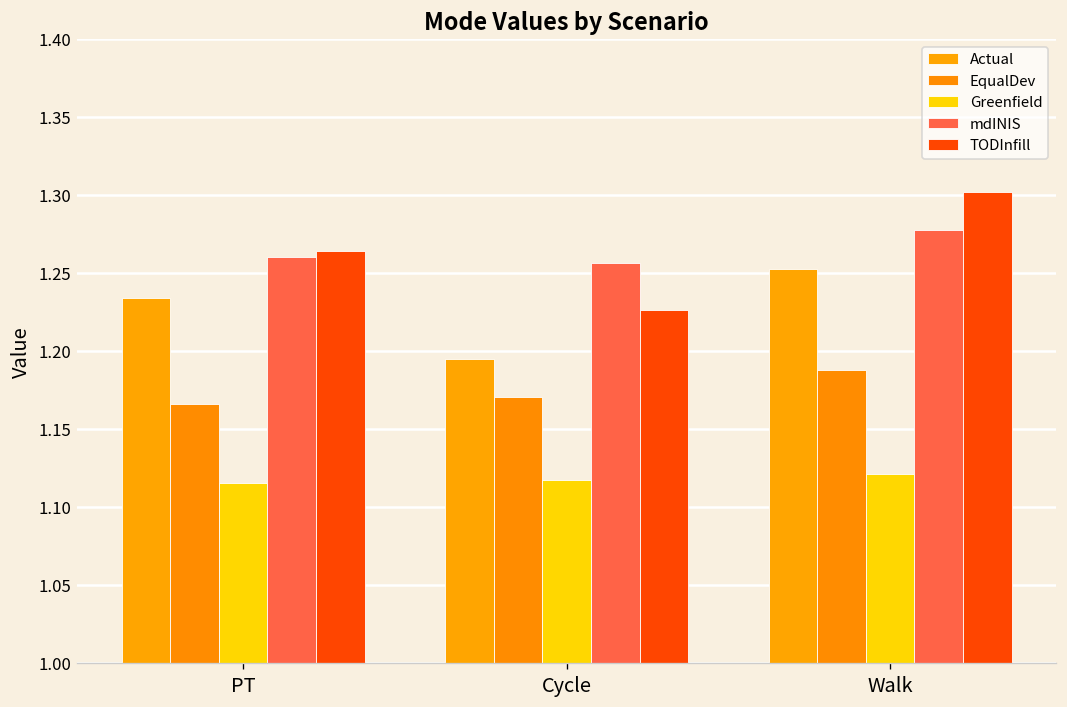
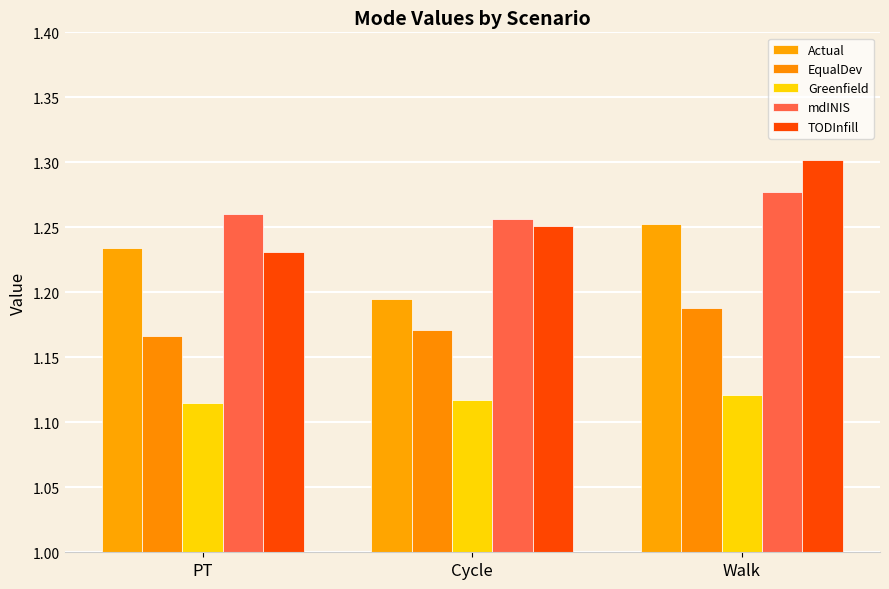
TODInfill, PT: 1.264 -> 1.231
TODInfill, Cycle: 1.226 -> 1.251
